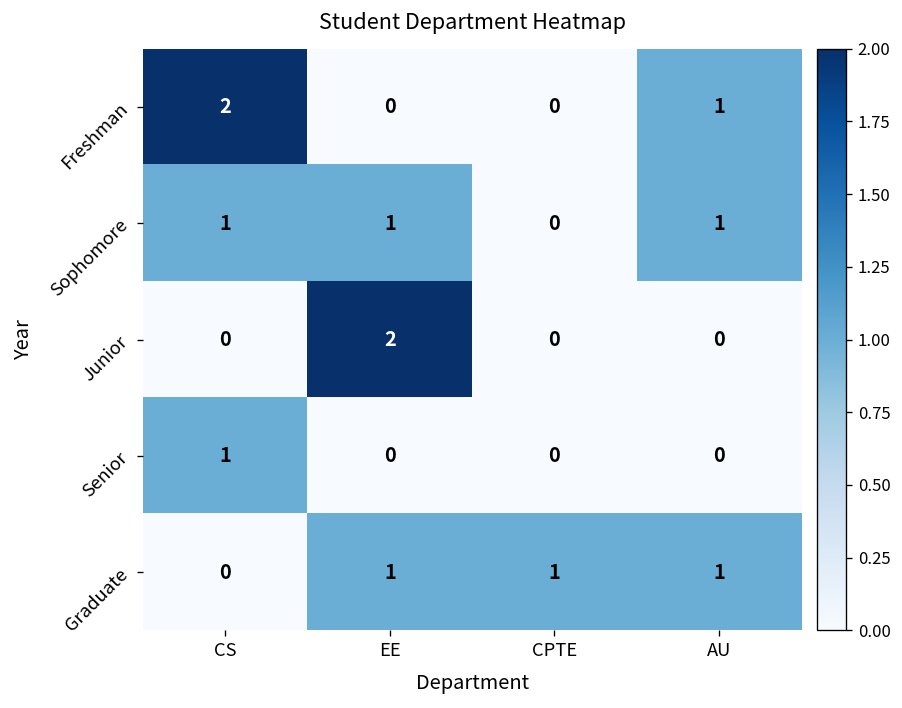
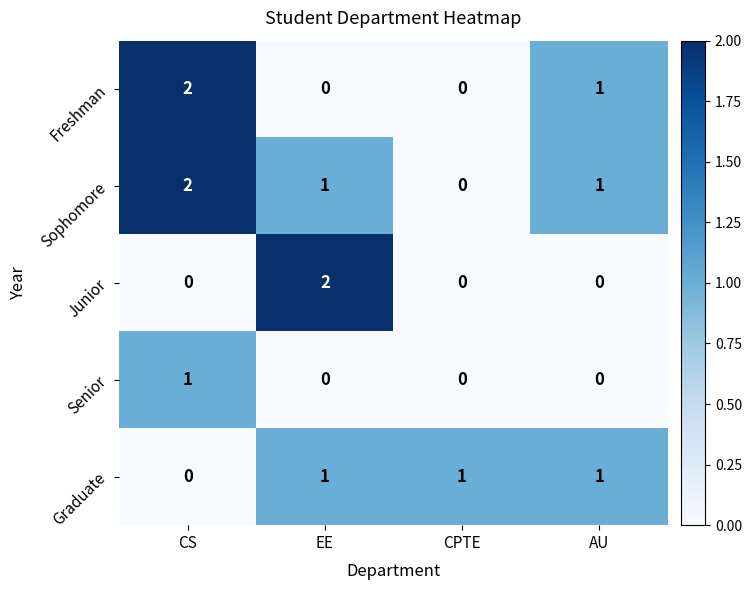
Sophomore, CS: 1 -> 2
